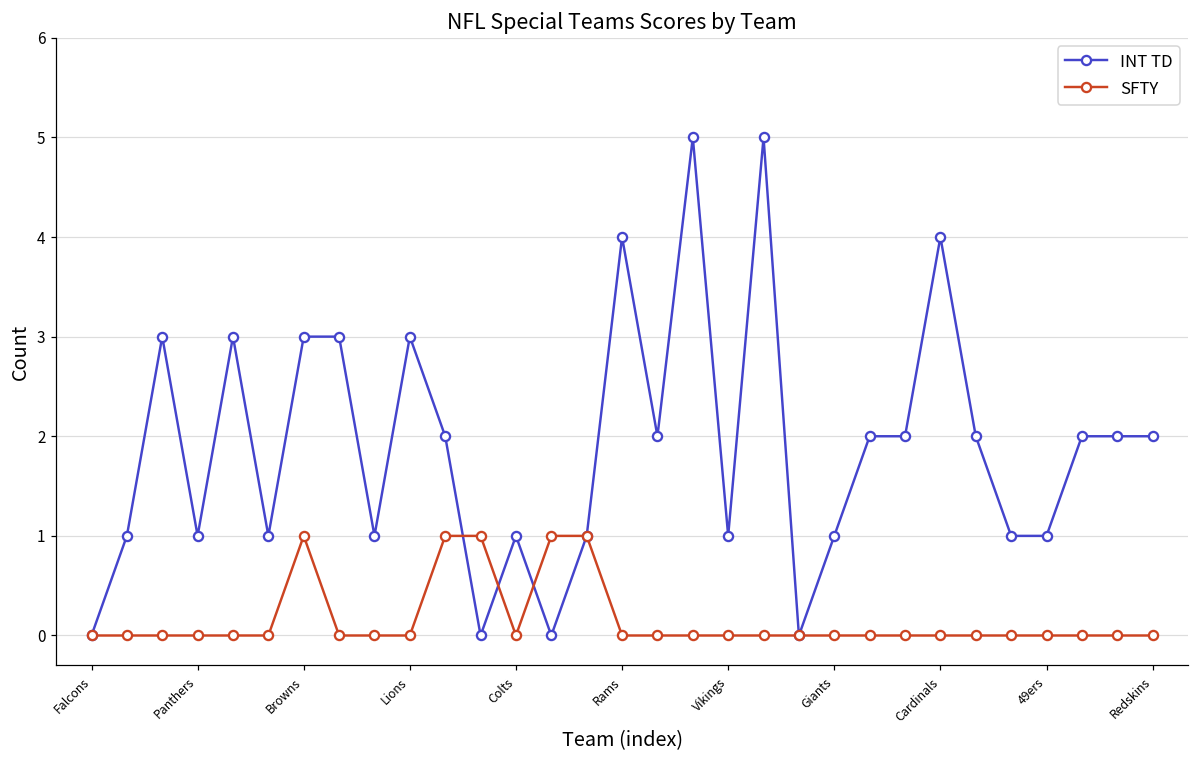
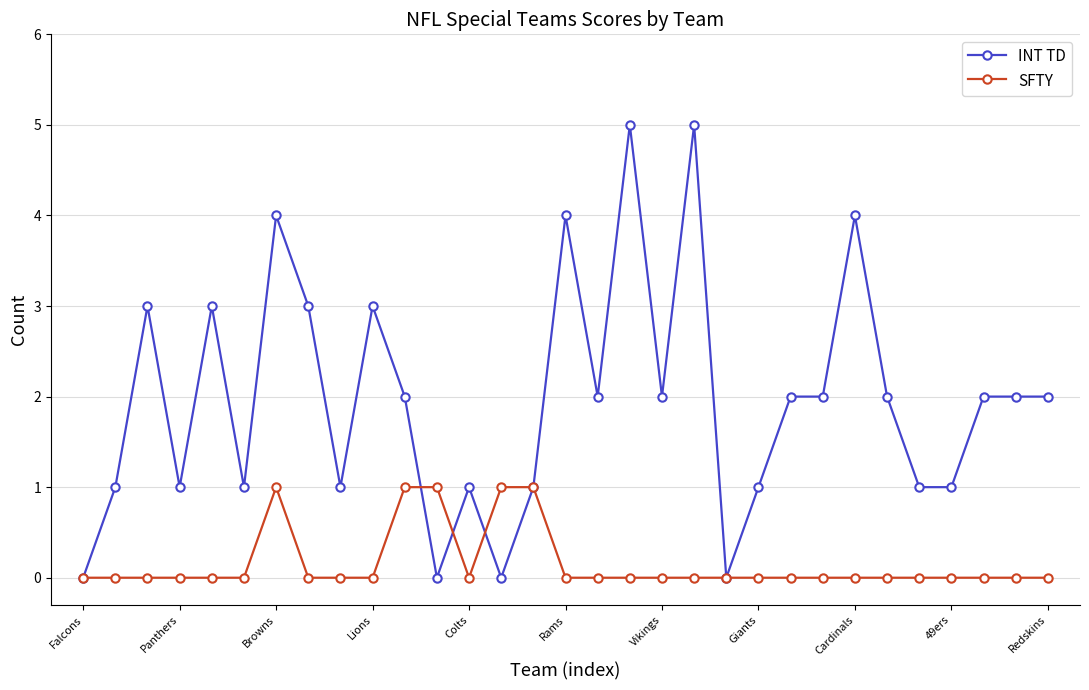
INT TD, Browns: 3 -> 4
INT TD, Vikings: 1 -> 2
